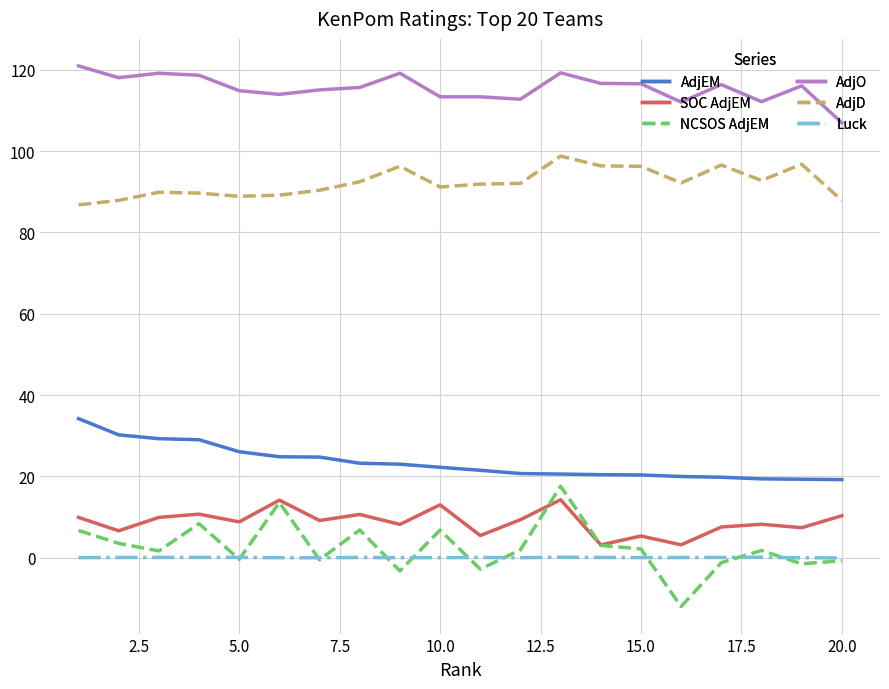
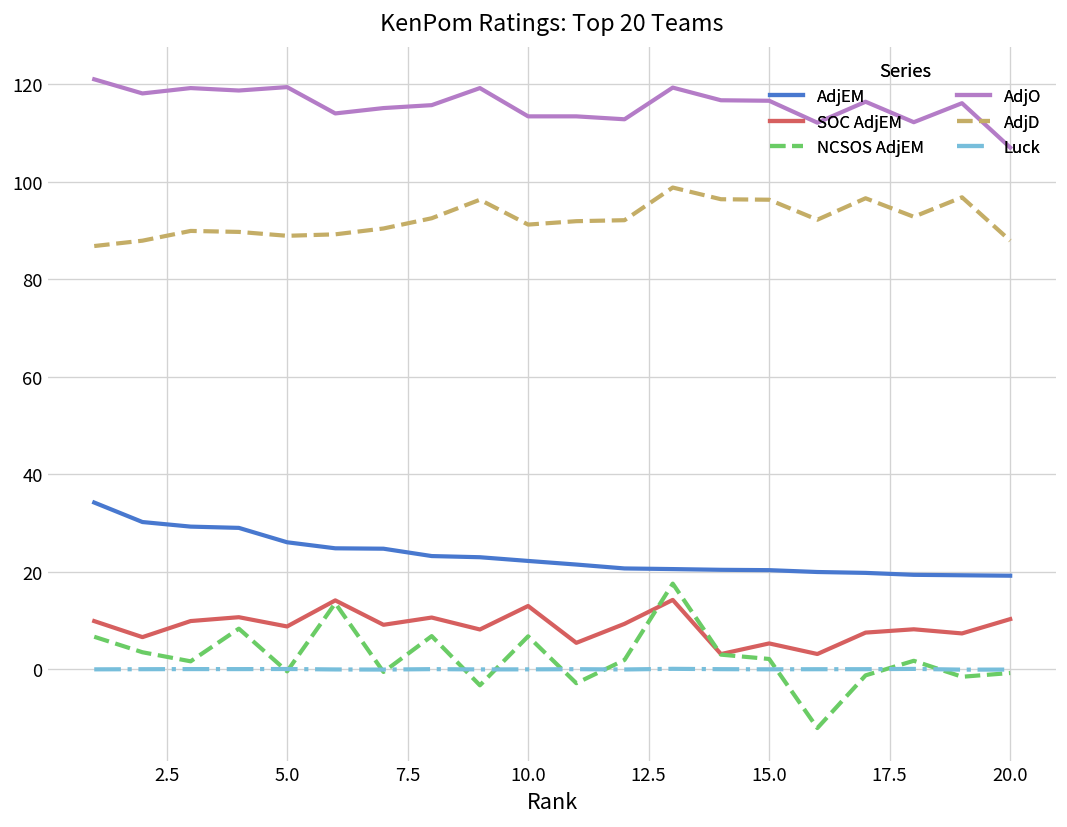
AdjO, 5.0: 115 -> 119
